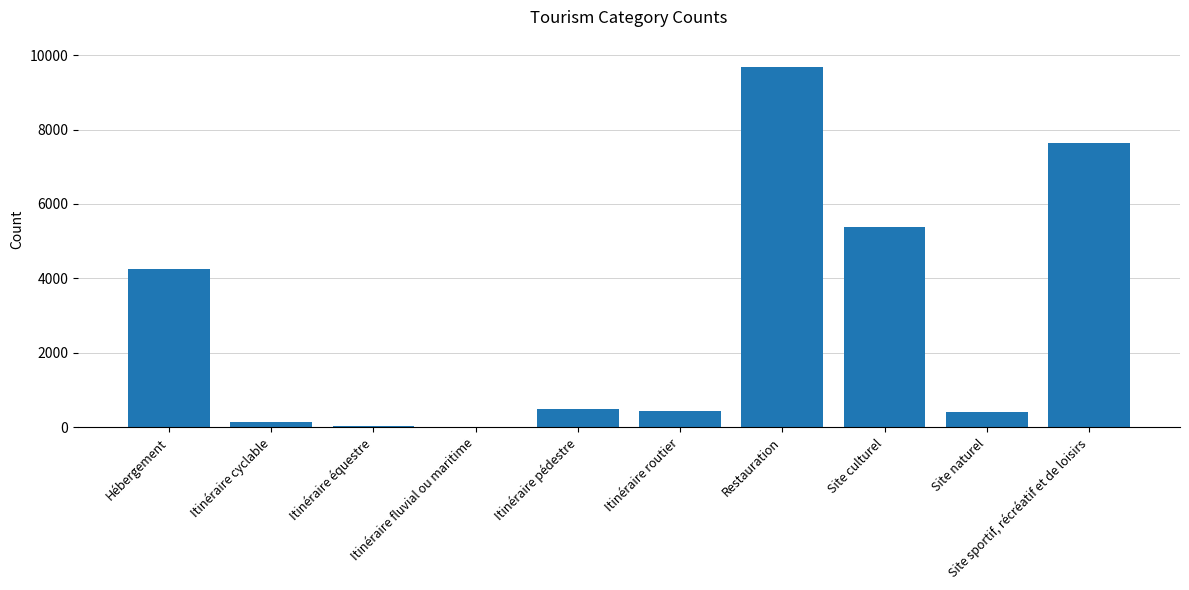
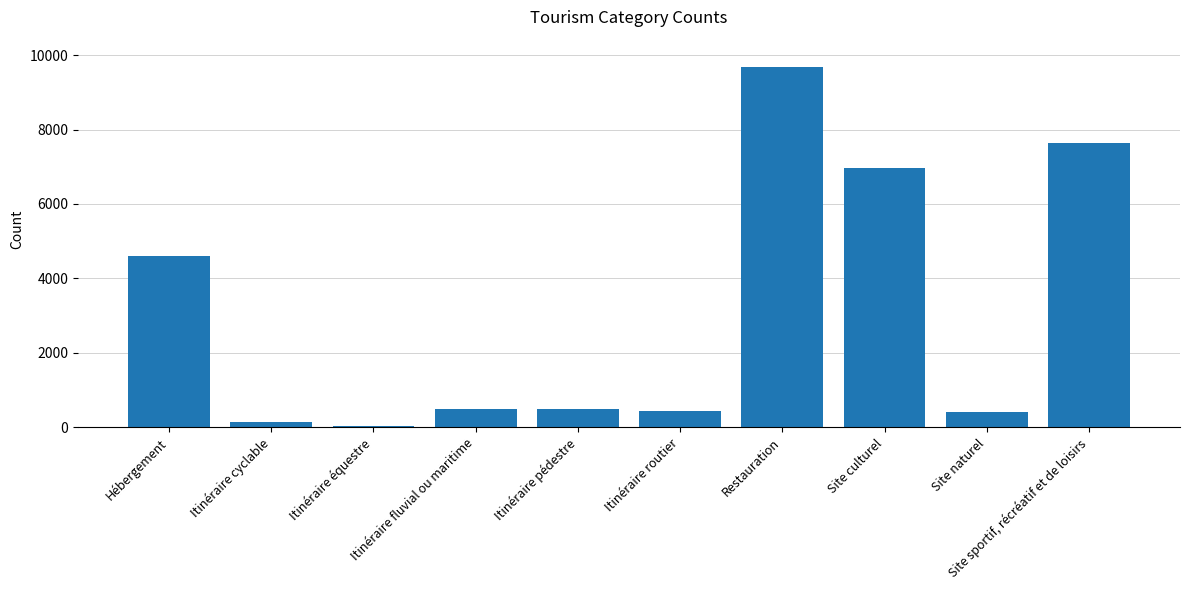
Hébergement: 4300 -> 4600
Itinéraire fluvial ou maritime: 0 -> 500
Site culturel: 5400 -> 7000
